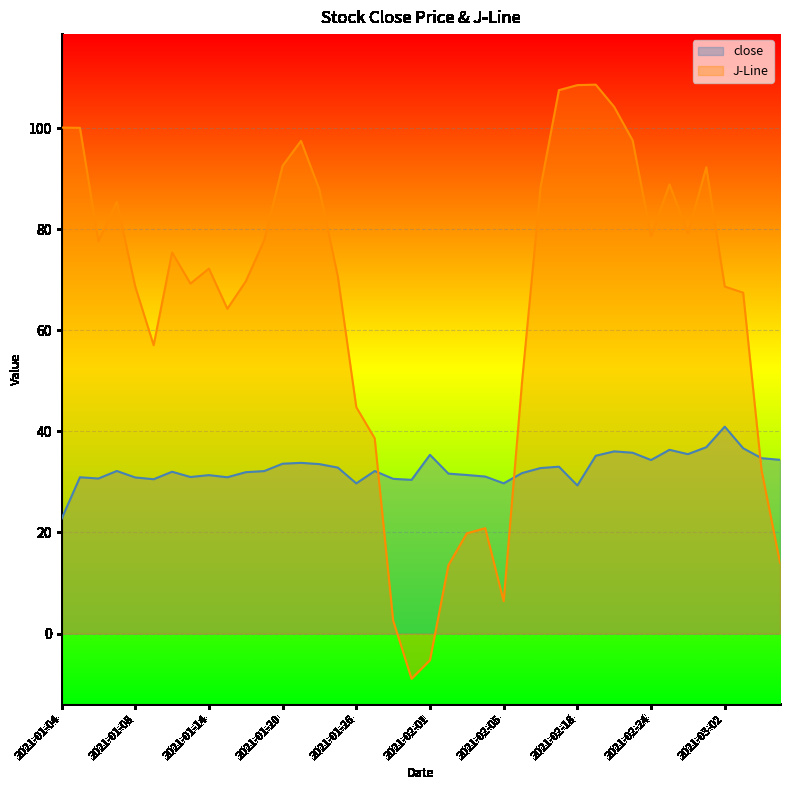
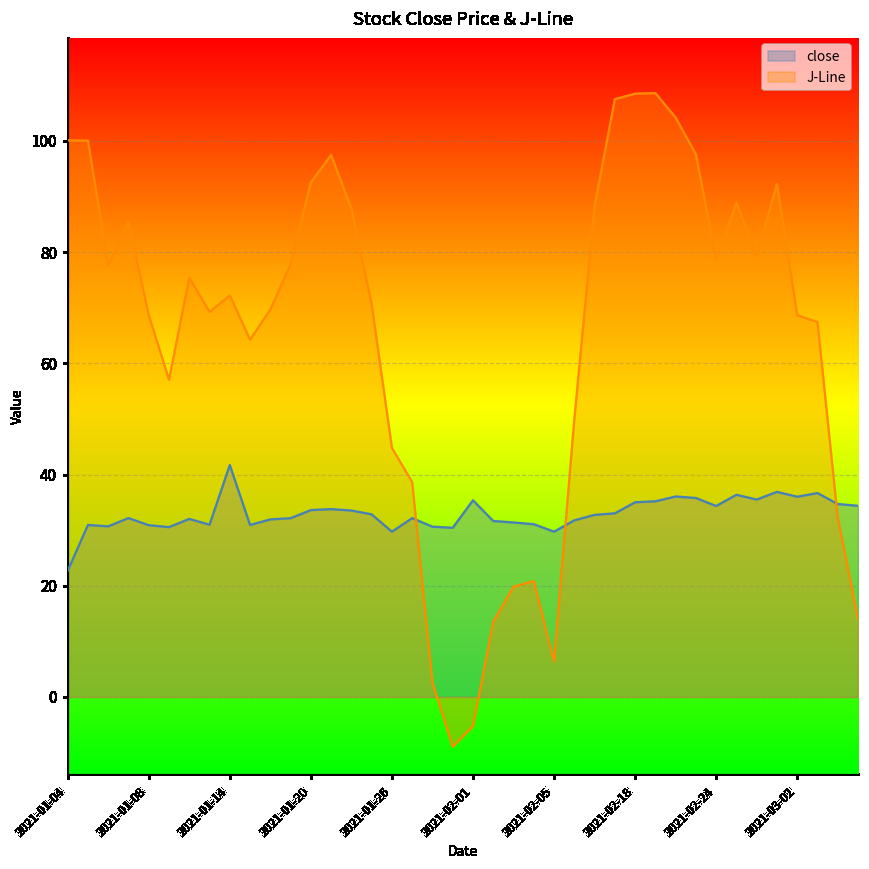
close, 2021-01-14: 31 -> 42
close, 2021-02-18: 29 -> 35
close, 2021-03-02: 41 -> 36
